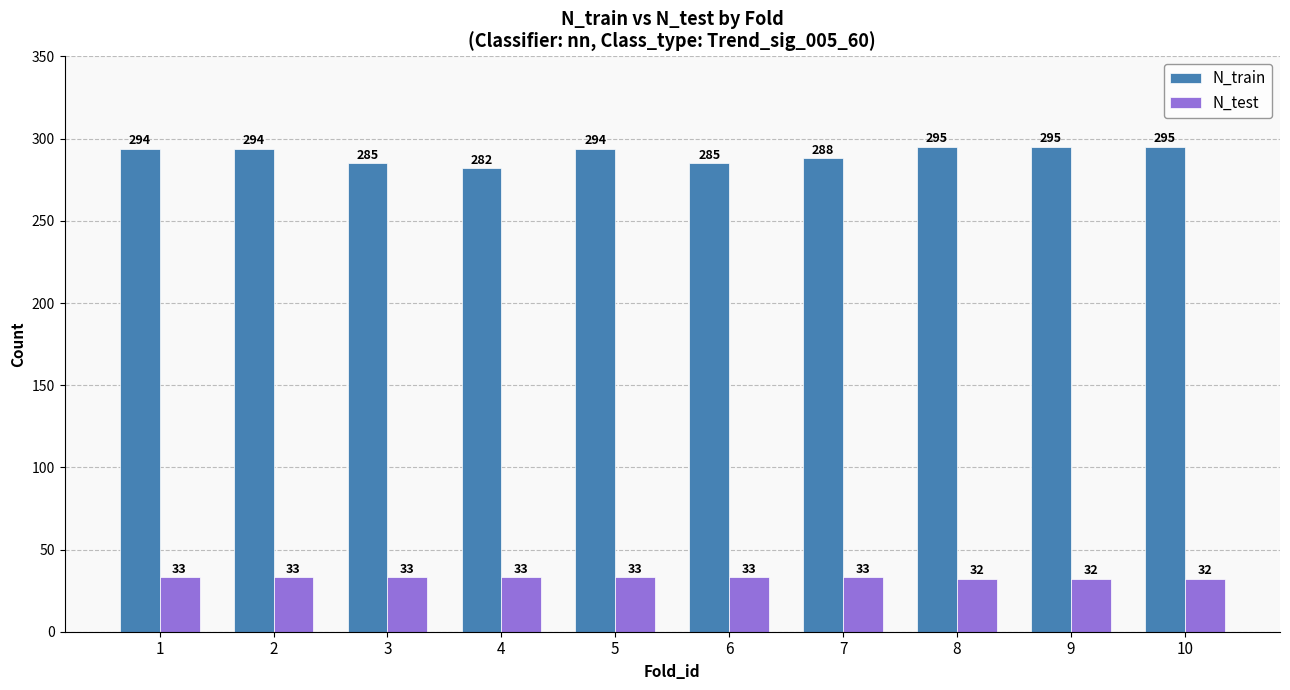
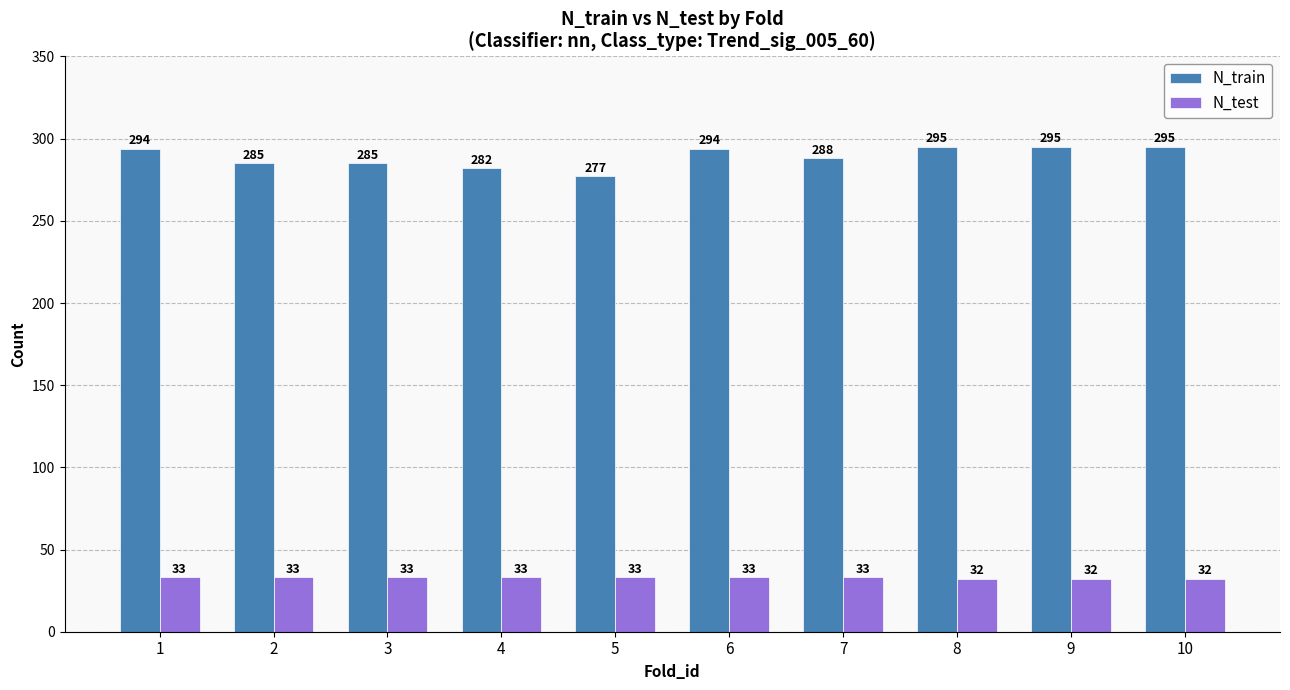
N_train, 2: 294 -> 285
N_train, 5: 294 -> 277
N_train, 6: 285 -> 294
